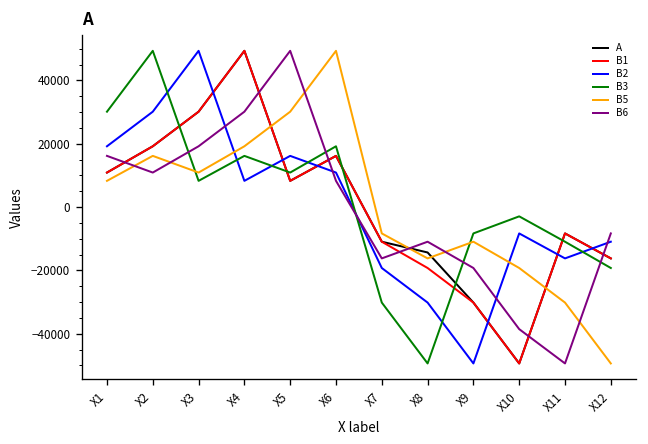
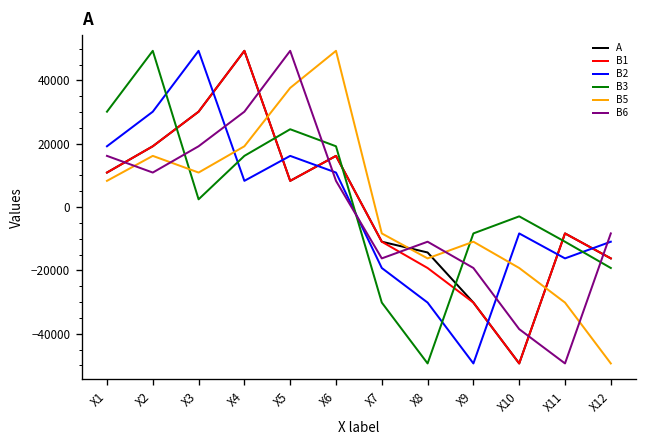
B3, X3: 8000 -> 2000
B3, X5: 11000 -> 25000
B5, X5: 30000 -> 38000
